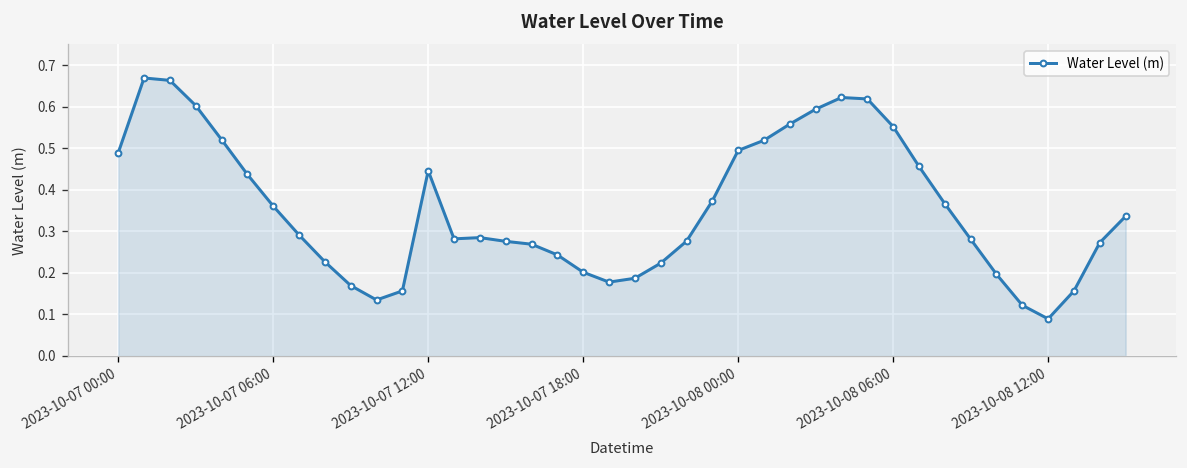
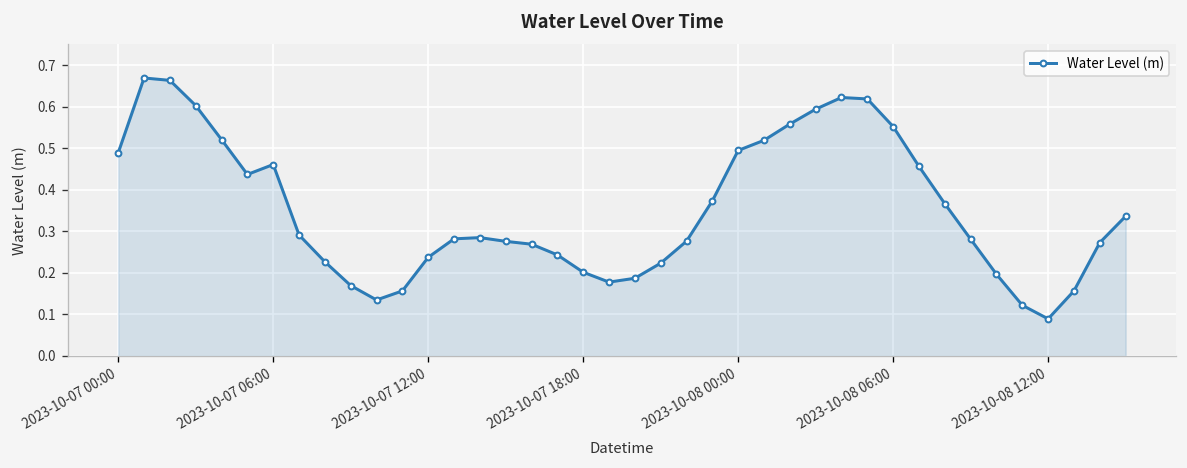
2023-10-07 06:00: 0.36 -> 0.46
2023-10-07 12:00: 0.45 -> 0.24
